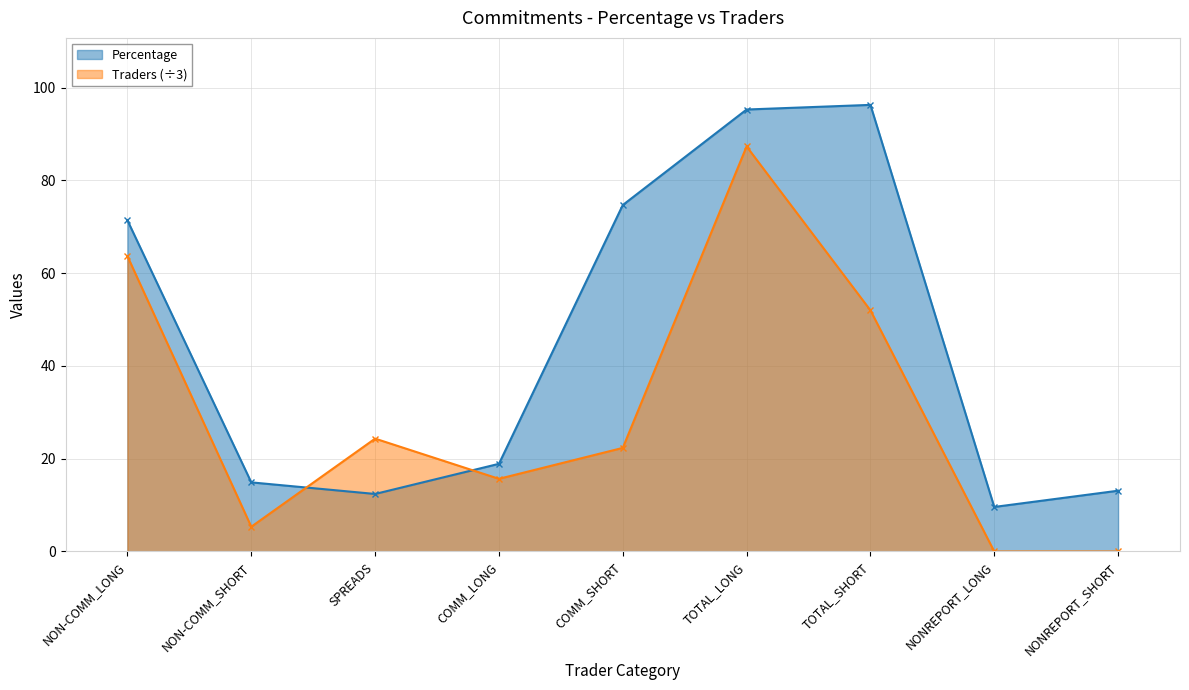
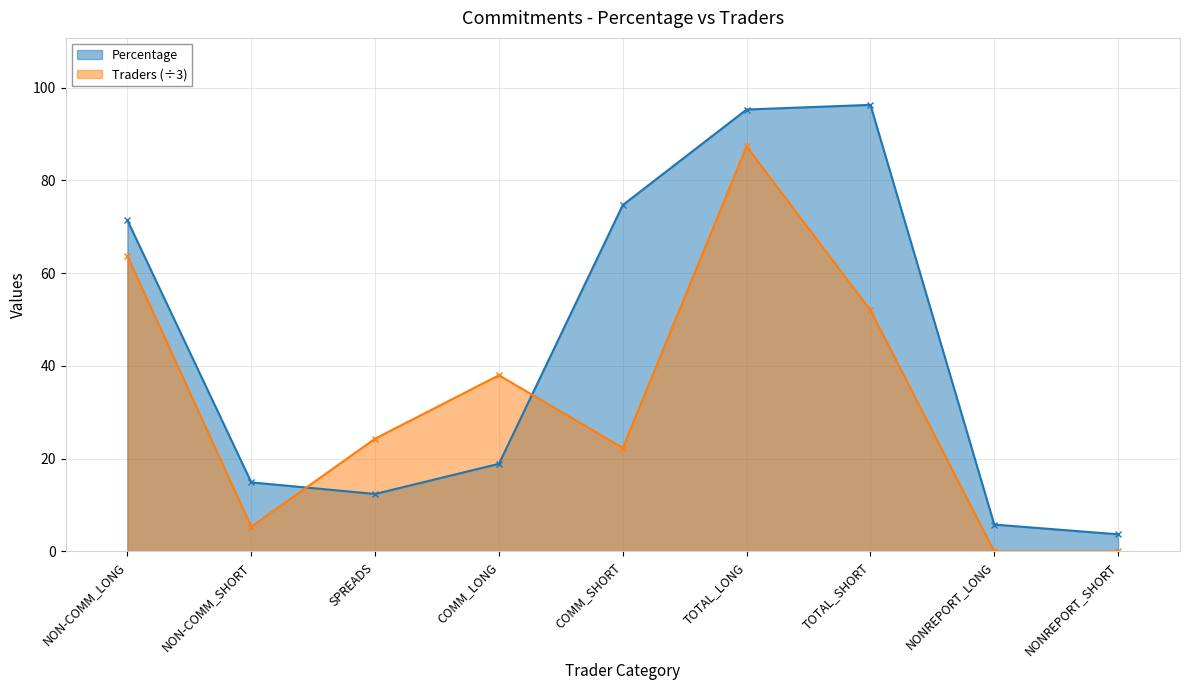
Traders (÷3), COMM_LONG: 16 -> 38
Percentage, NONREPORT_LONG: 10 -> 6
Percentage, NONREPORT_SHORT: 13 -> 4
